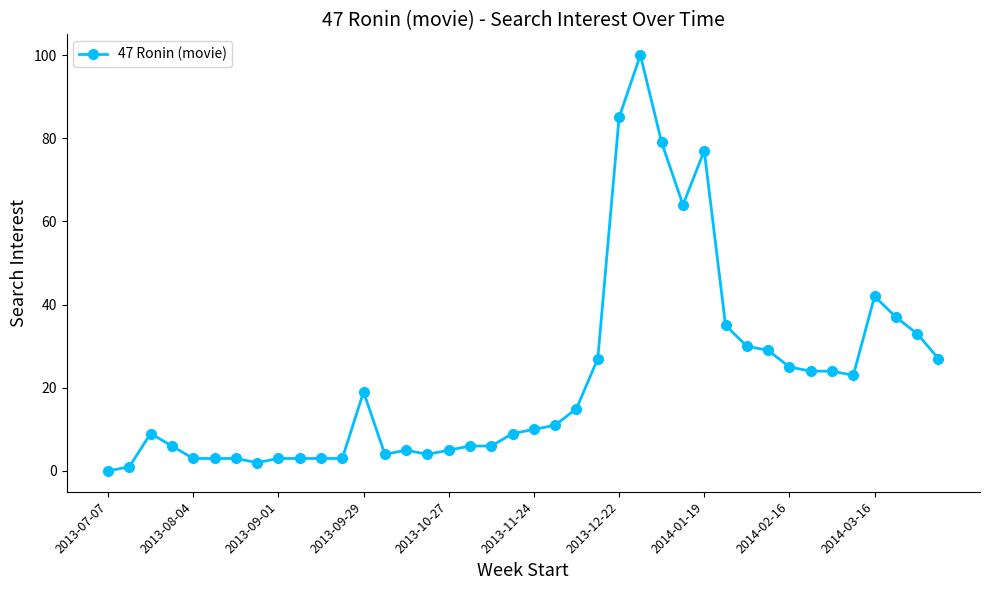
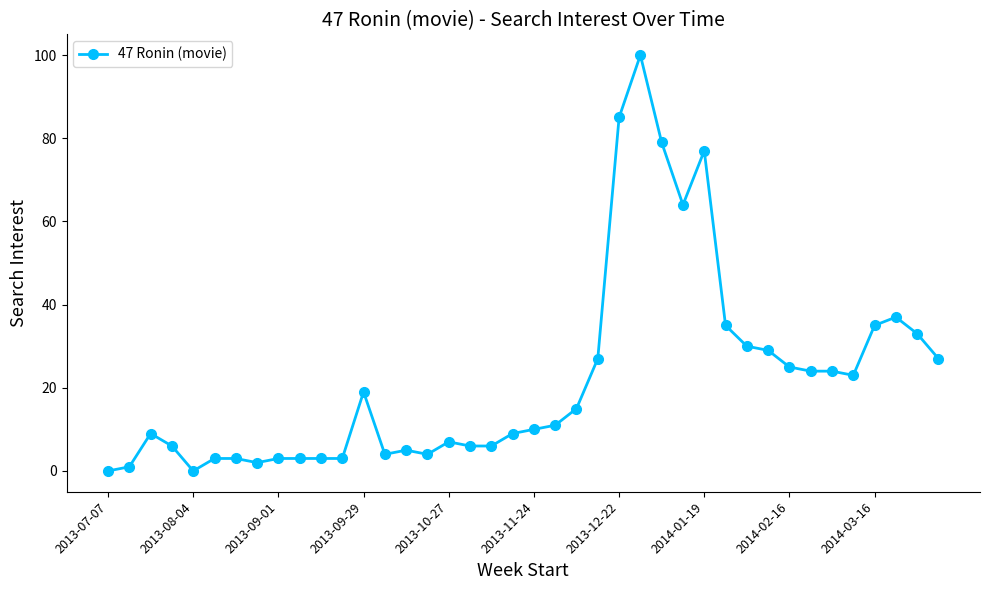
2013-08-04: 3 -> 0
2013-10-27: 5 -> 7
2014-03-16: 42 -> 35
